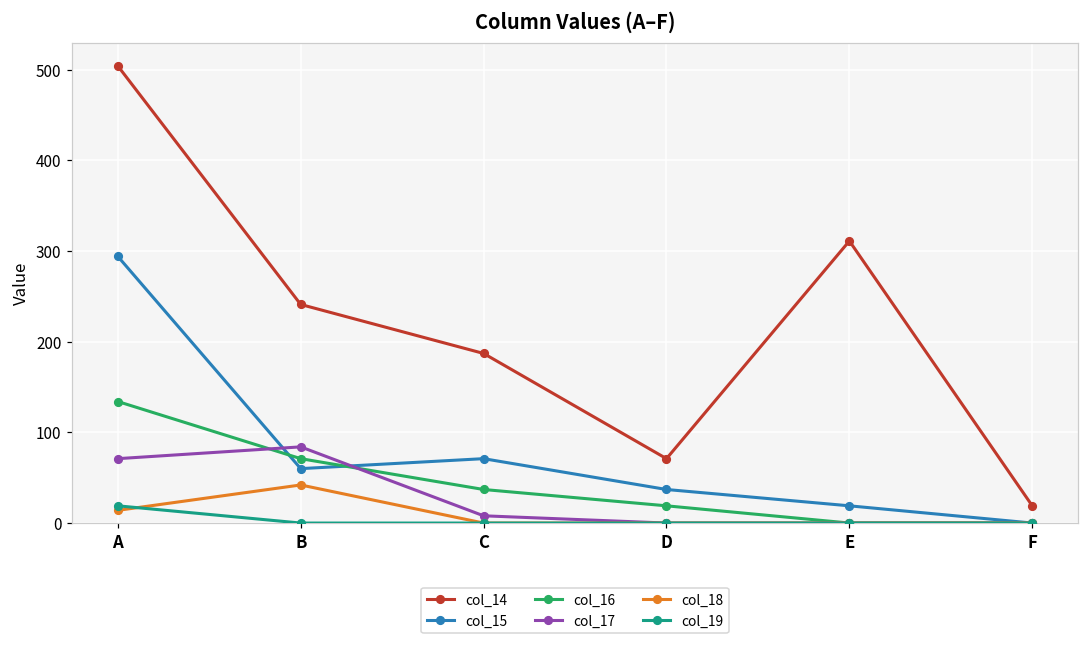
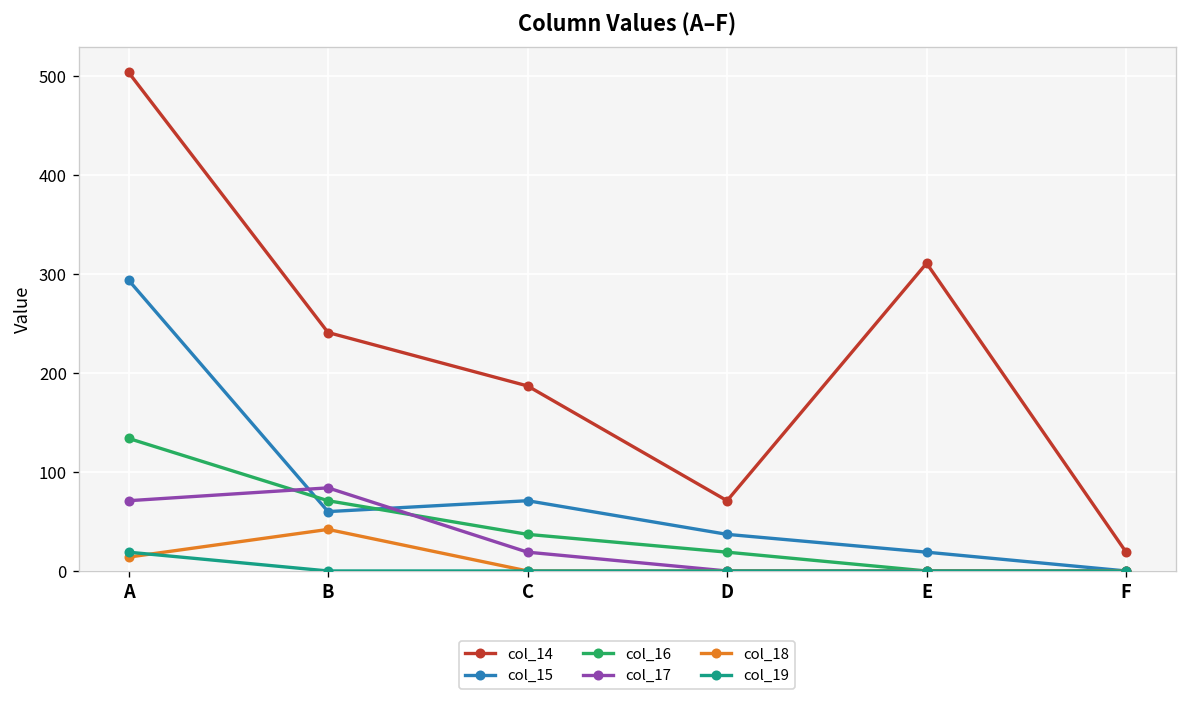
col_17, C: 10 -> 20
